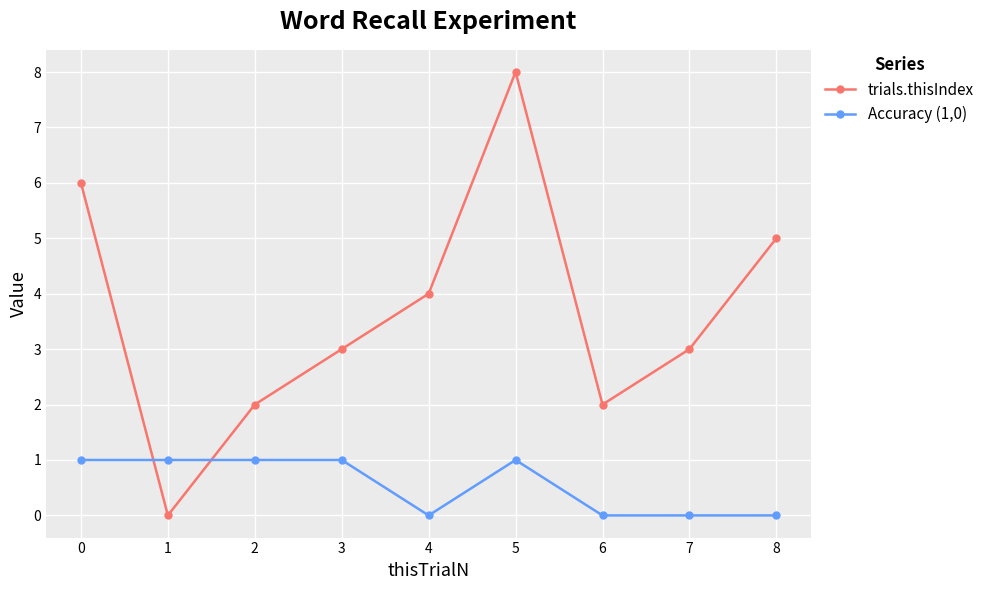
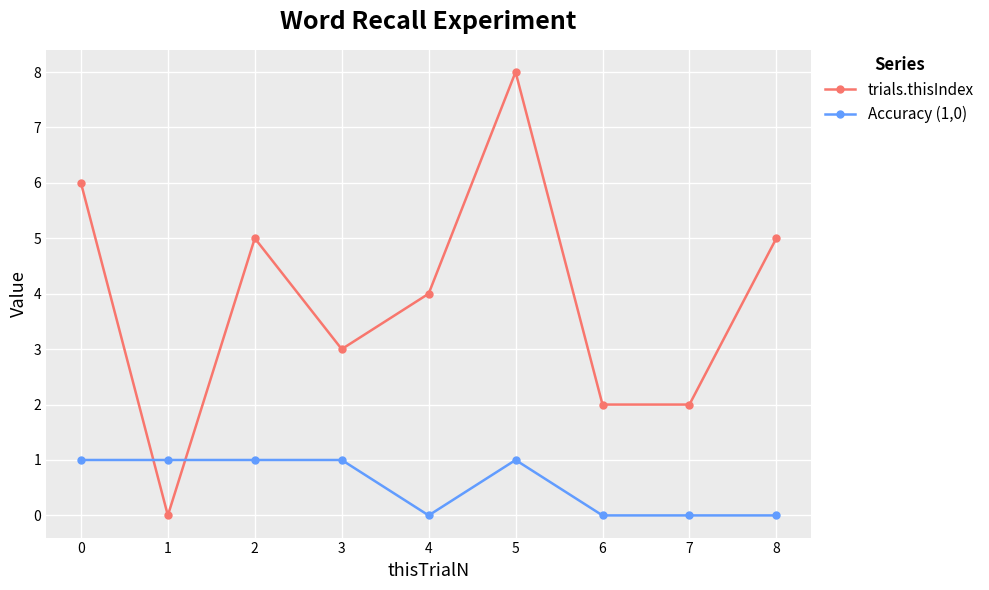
trials.thisIndex, 2: 2 -> 5
trials.thisIndex, 7: 3 -> 2
